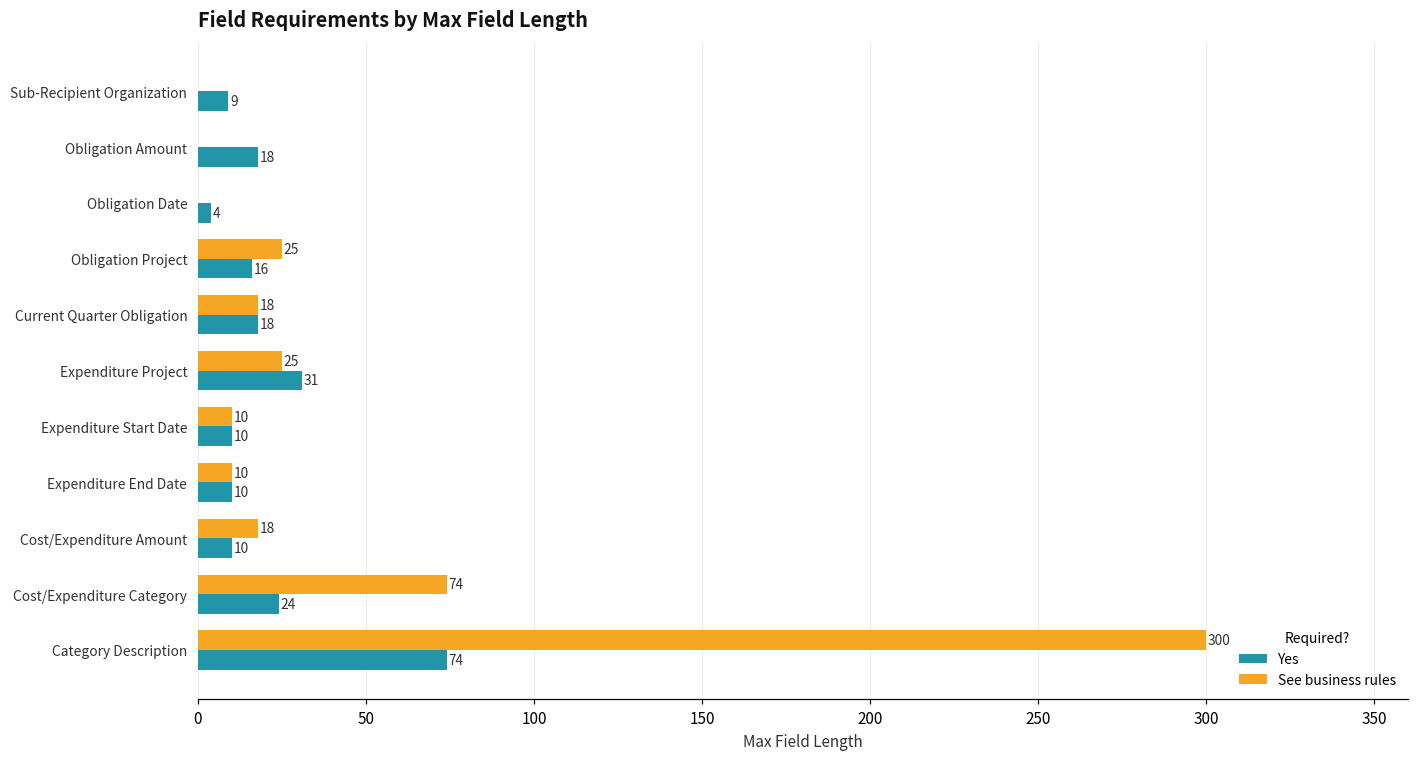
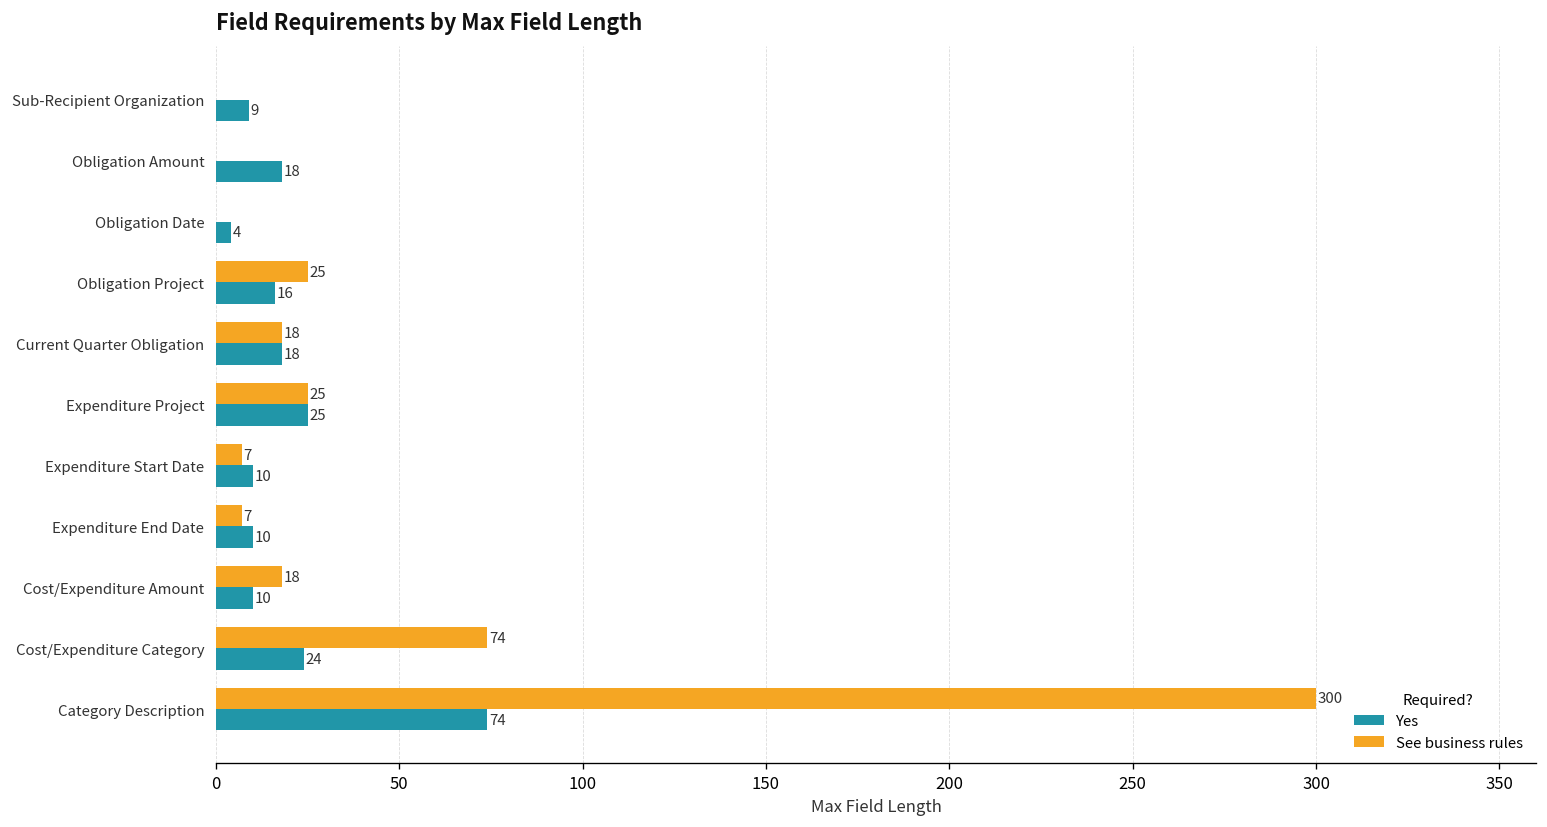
Yes, Expenditure Project: 31 -> 25
See business rules, Expenditure Start Date: 10 -> 7
See business rules, Expenditure End Date: 10 -> 7
